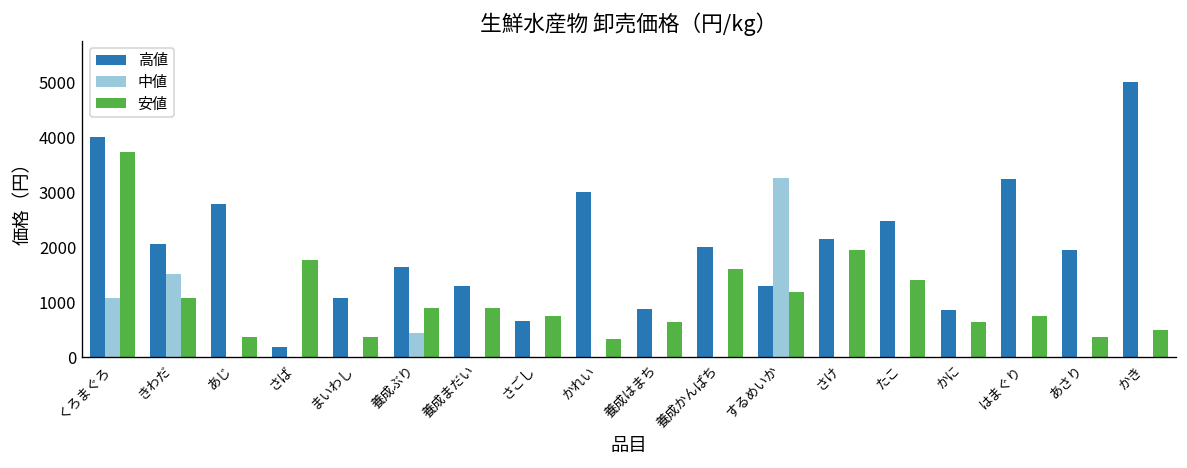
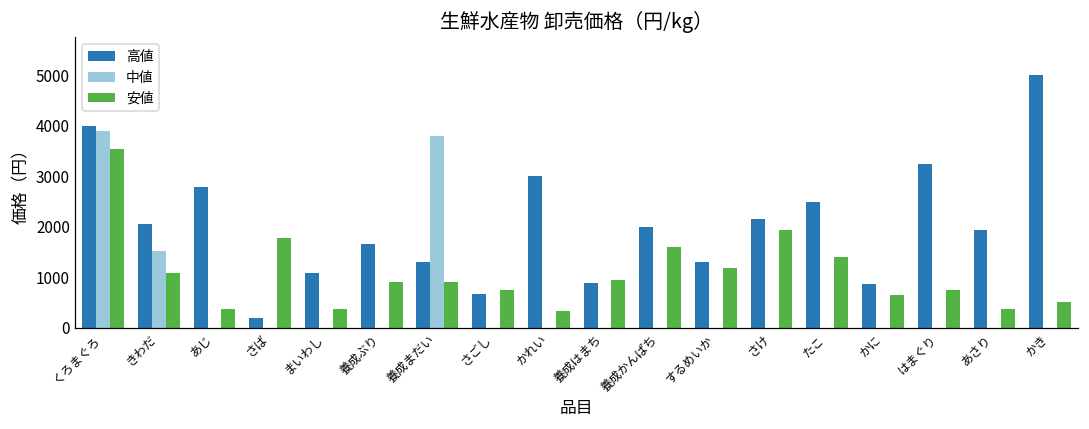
中値, くろまぐろ: 1100 -> 3900
安値, くろまぐろ: 3700 -> 3500
中値, 養成ぶり: 500 -> 0
中値, 養成まだい: 0 -> 3800
安値, 養成はまち: 600 -> 1000
中値, するめいか: 3300 -> 0
